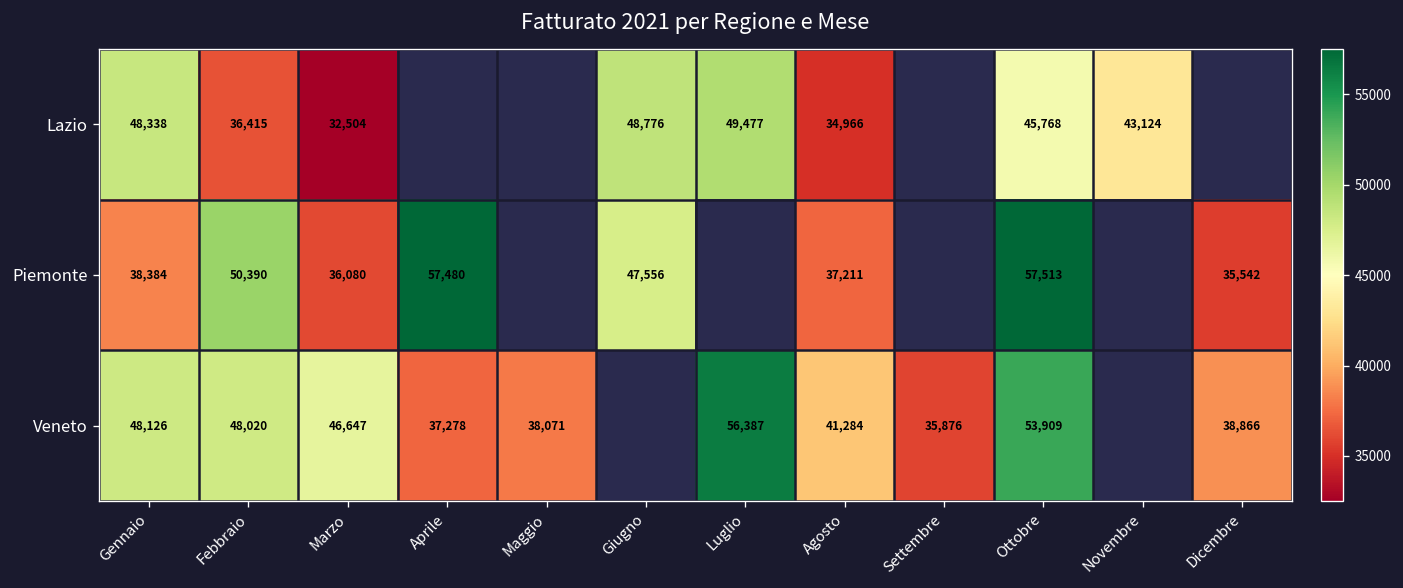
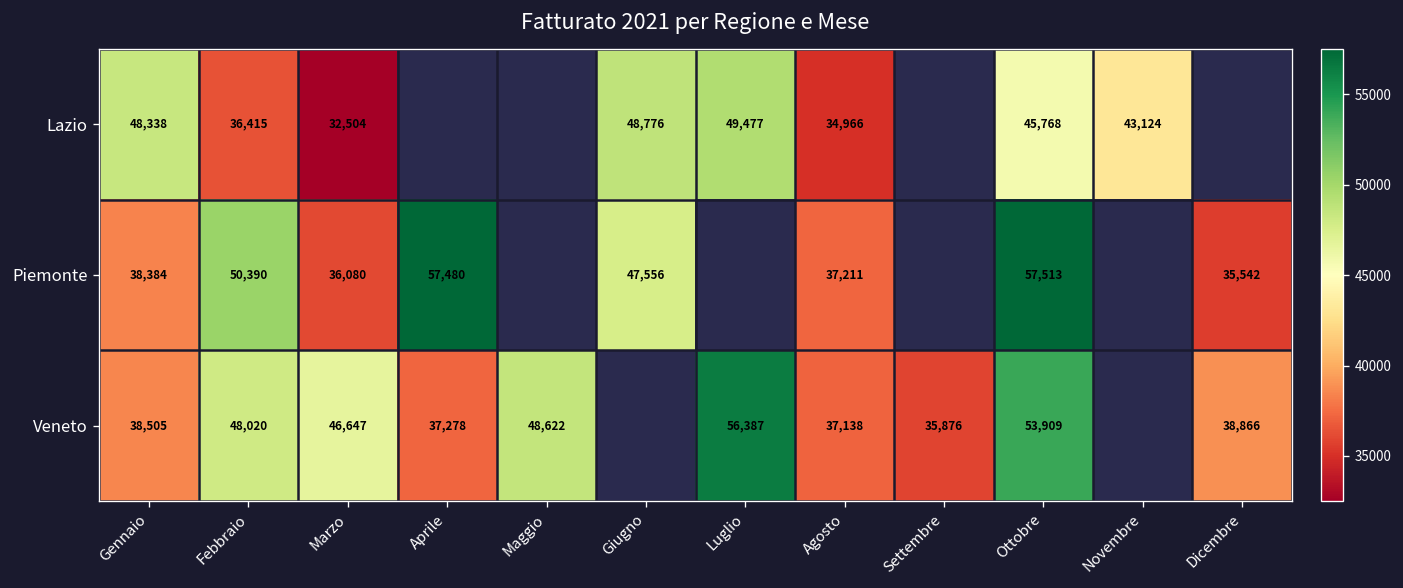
Veneto, Gennaio: 48,126 -> 38,505
Veneto, Maggio: 38,071 -> 48,622
Veneto, Agosto: 41,284 -> 37,138
